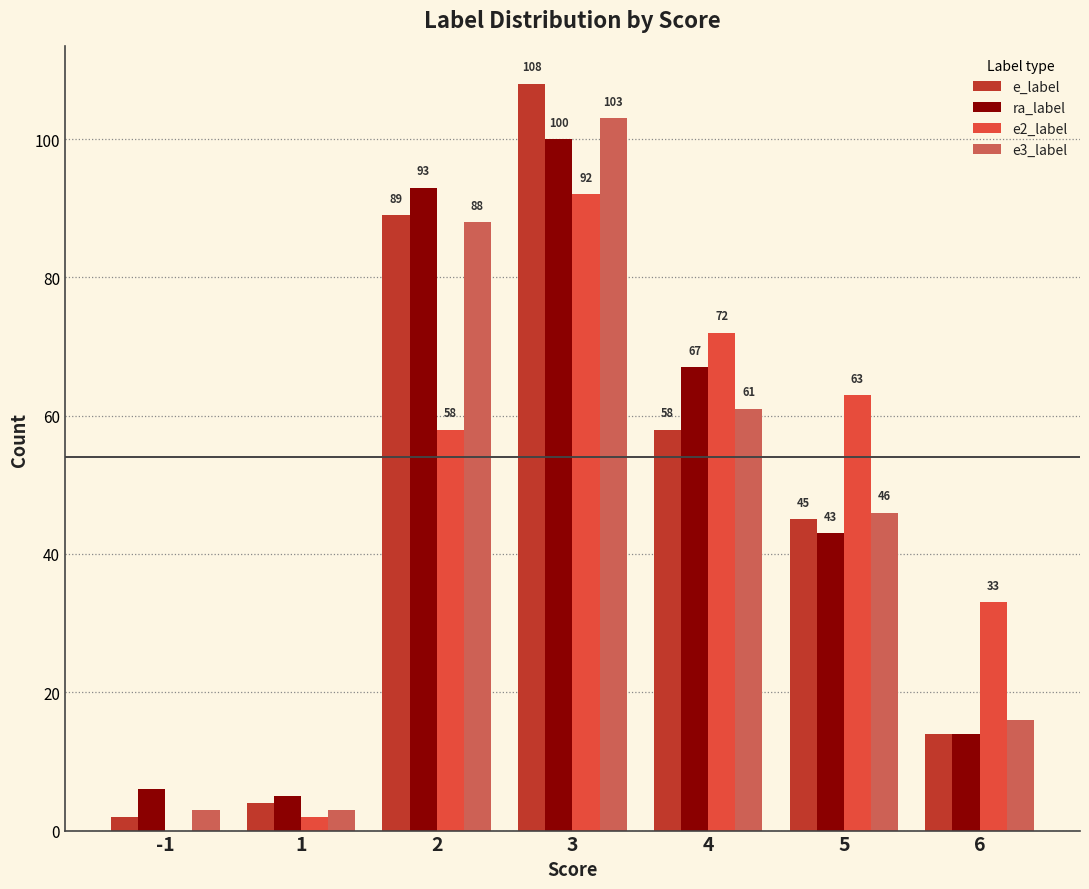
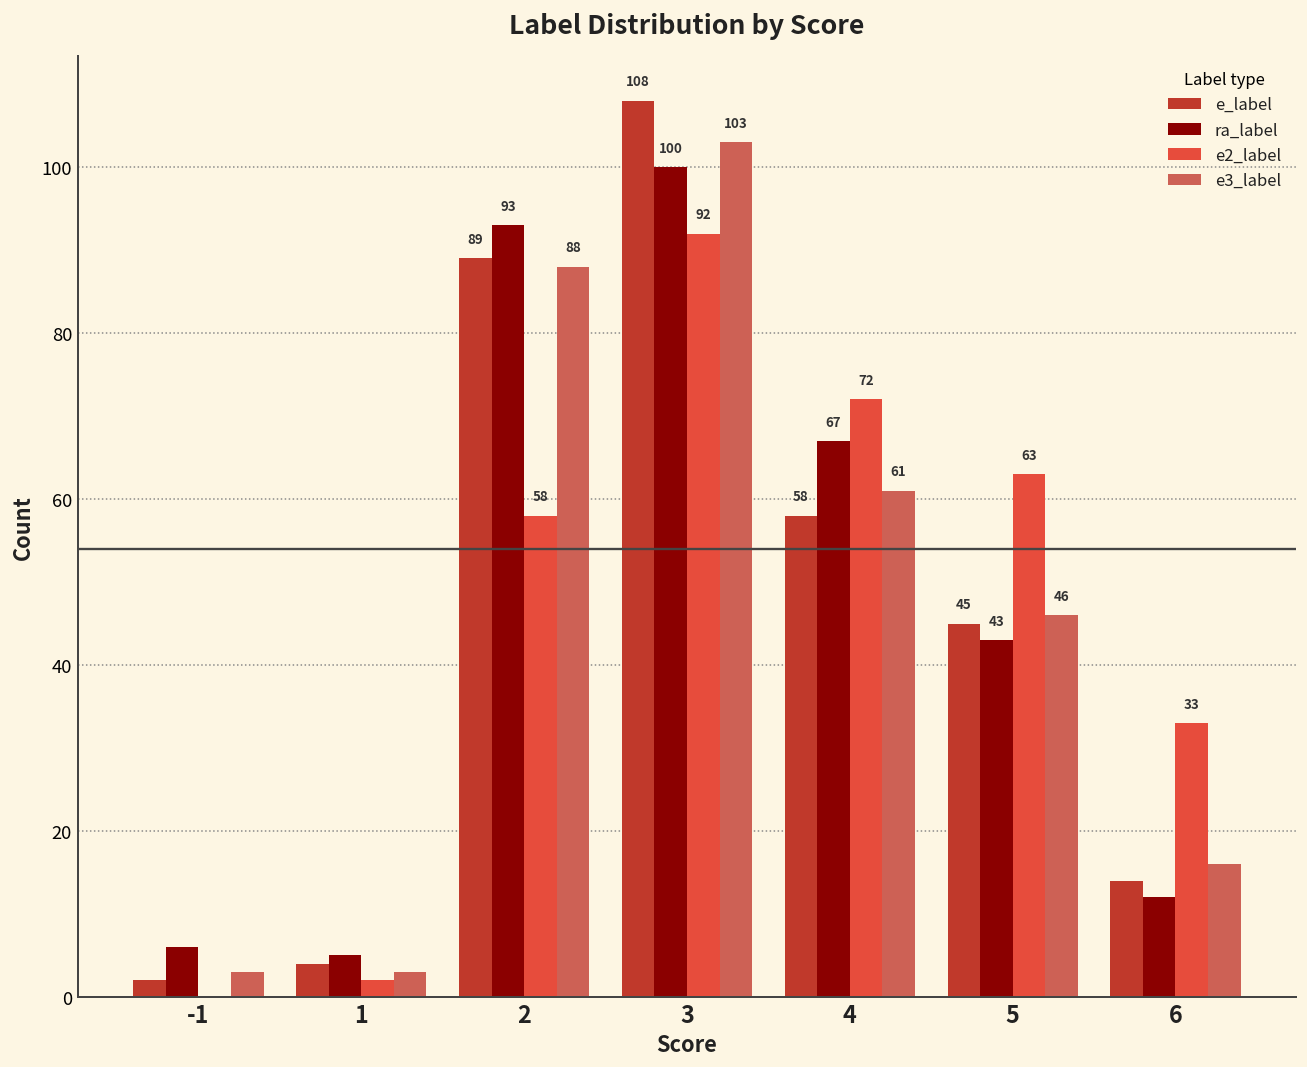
ra_label, 6: 14 -> 12
